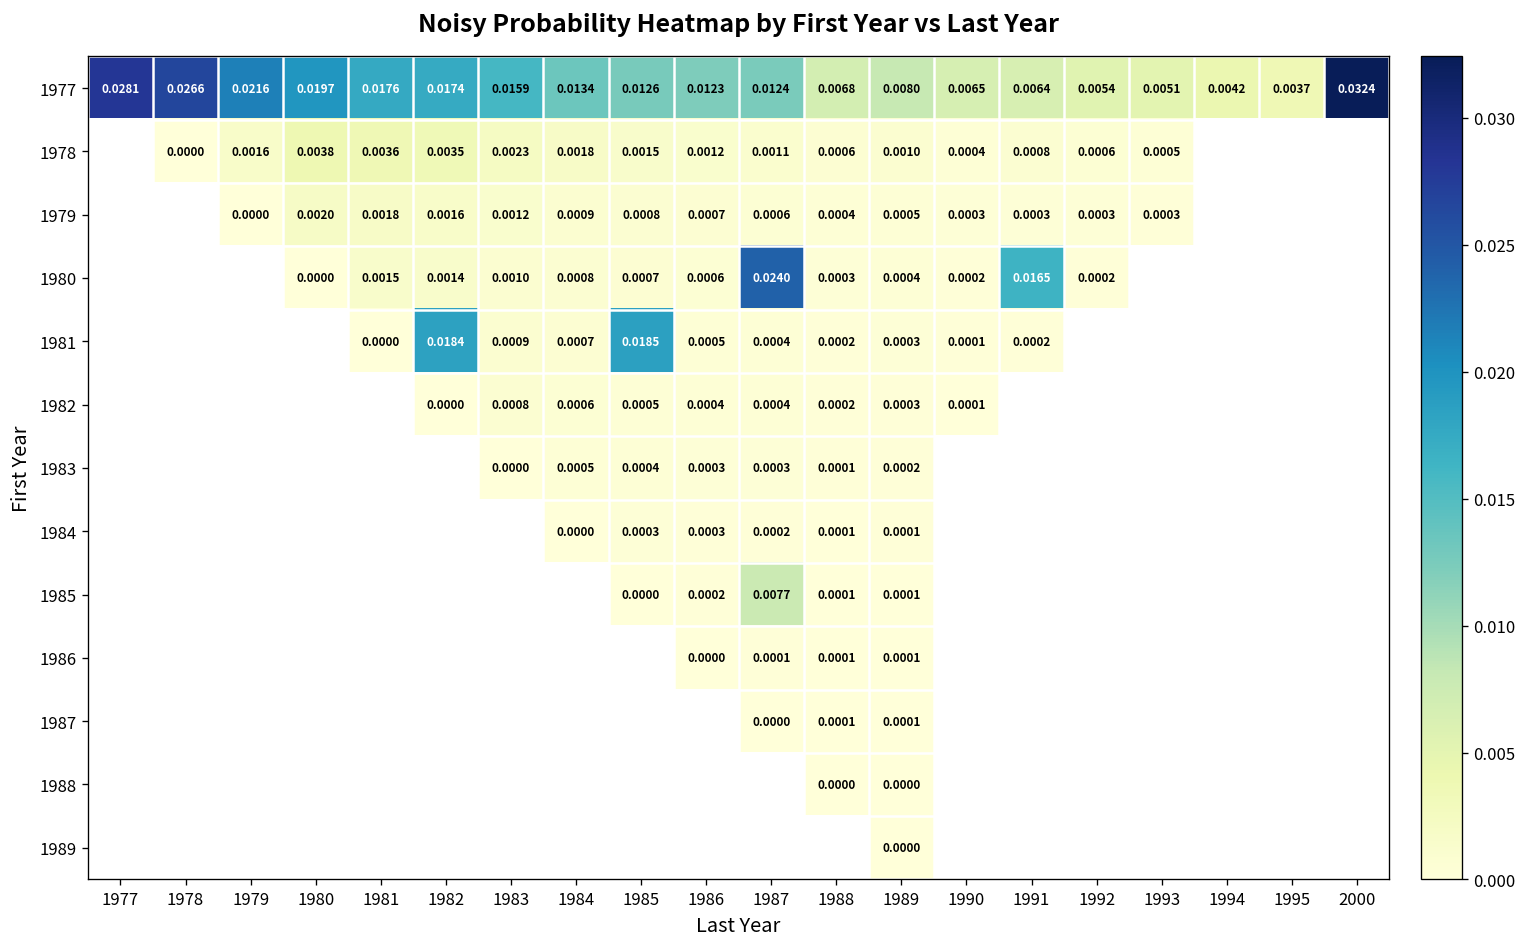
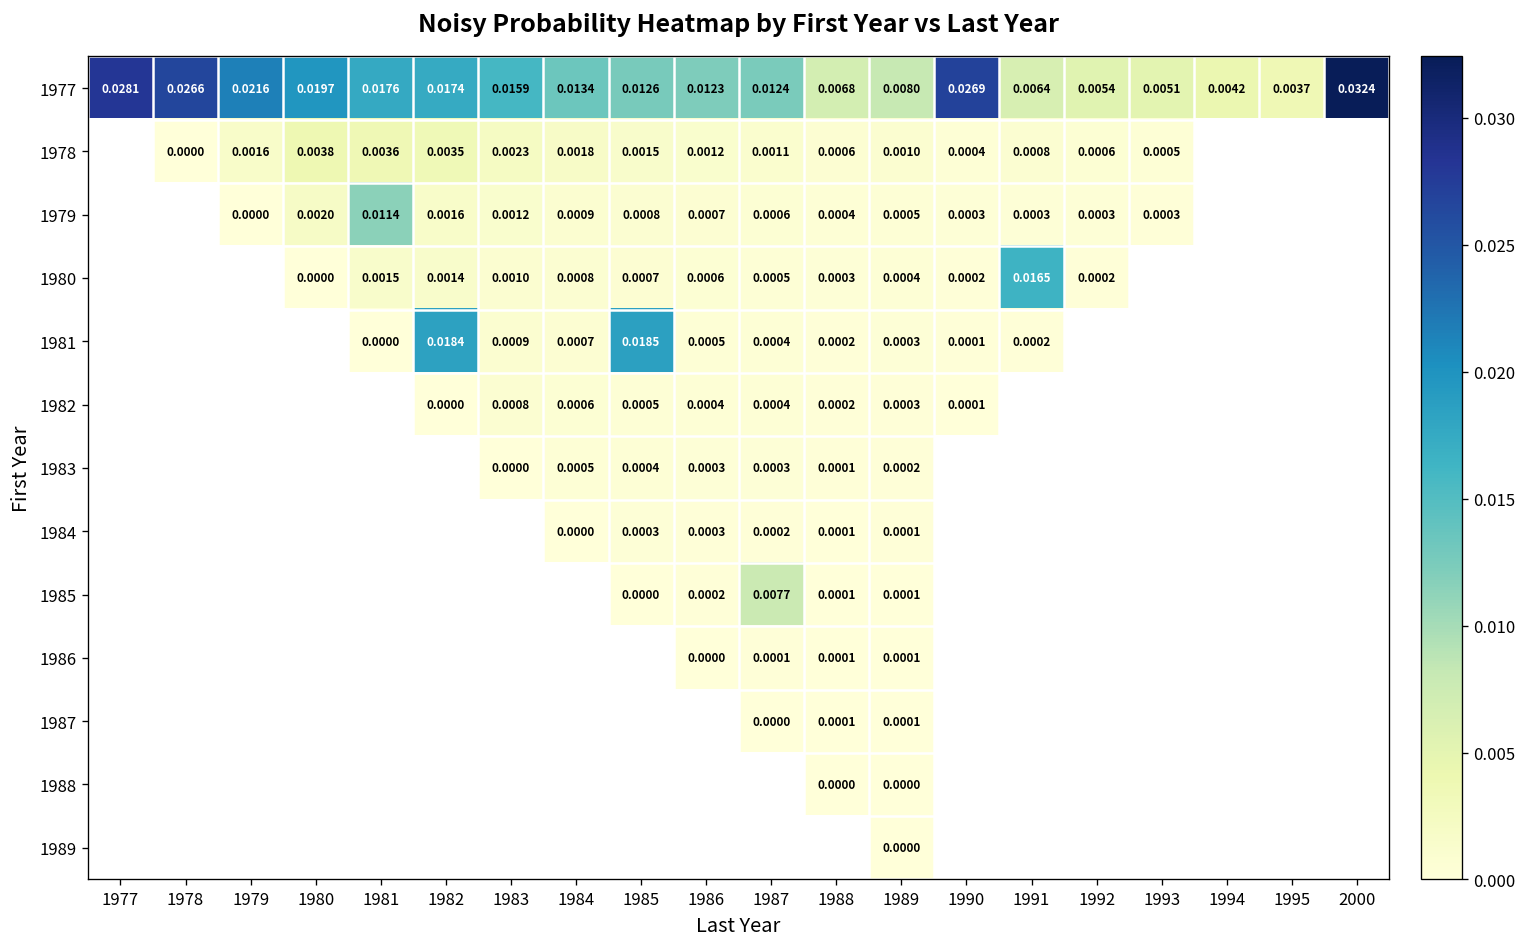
1977, 1990: 0.0065 -> 0.0269
1979, 1981: 0.0018 -> 0.0114
1980, 1987: 0.0240 -> 0.0005
